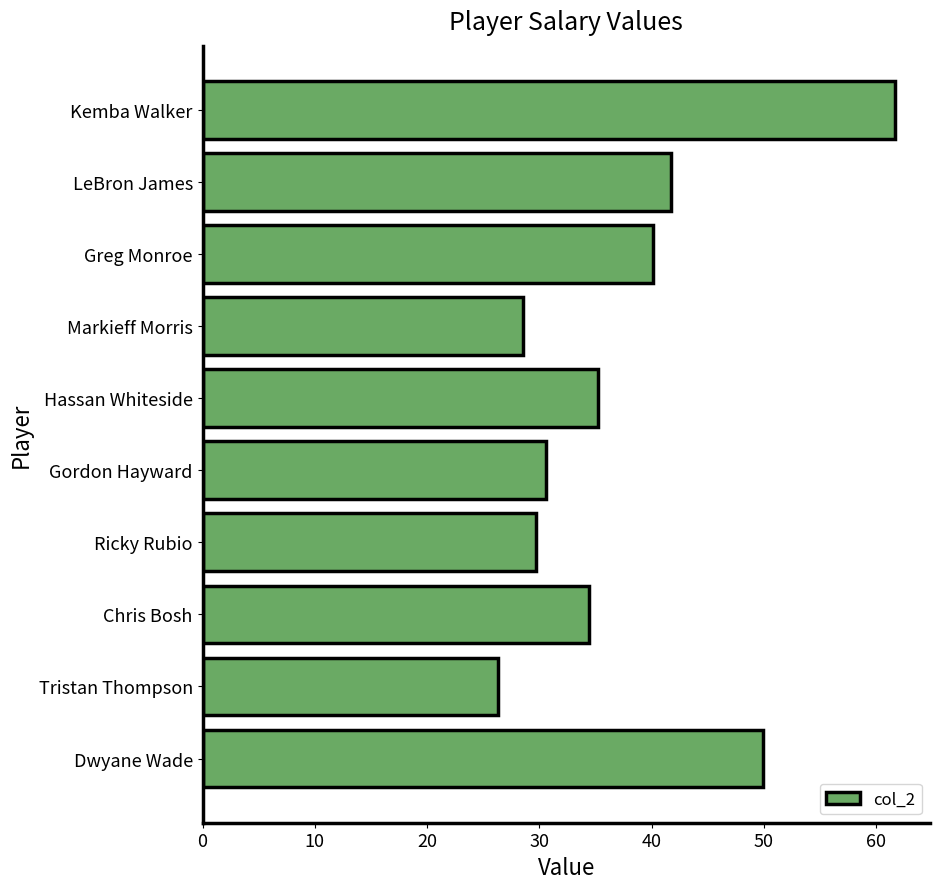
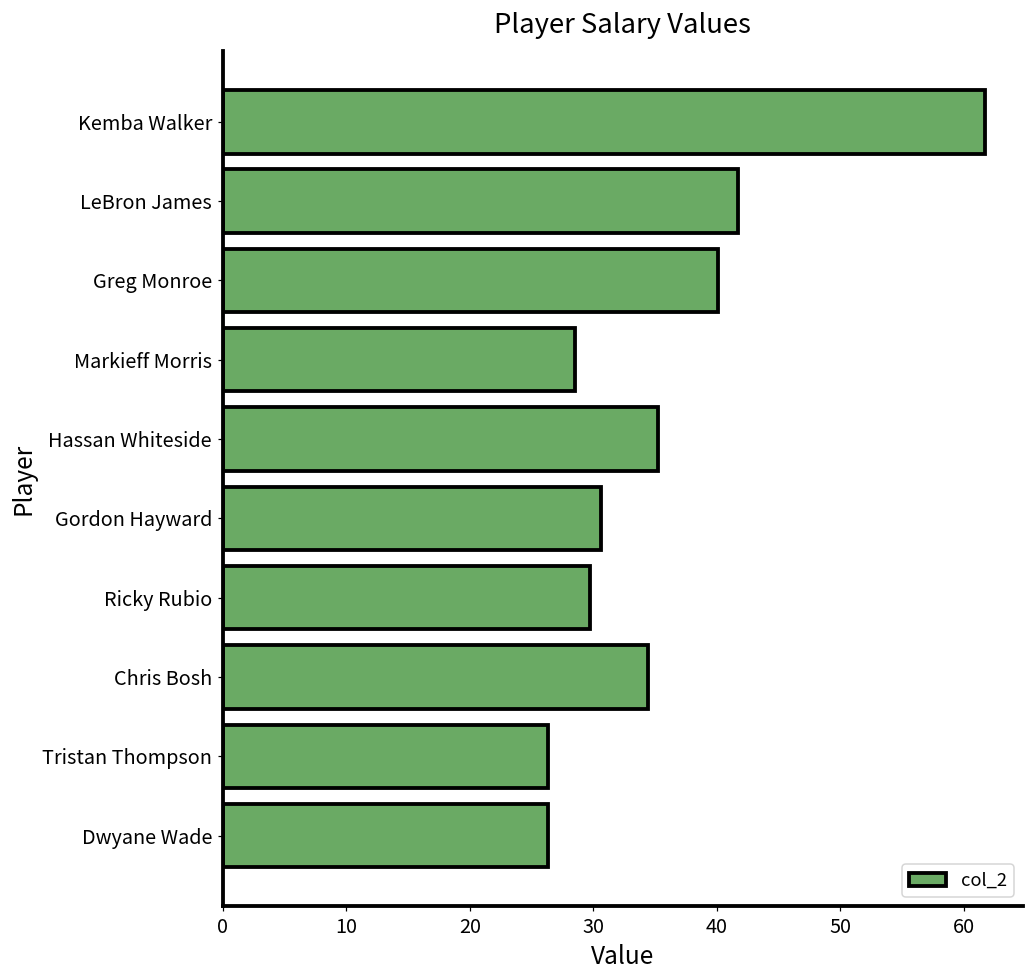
Dwyane Wade: 49.9 -> 26.3
